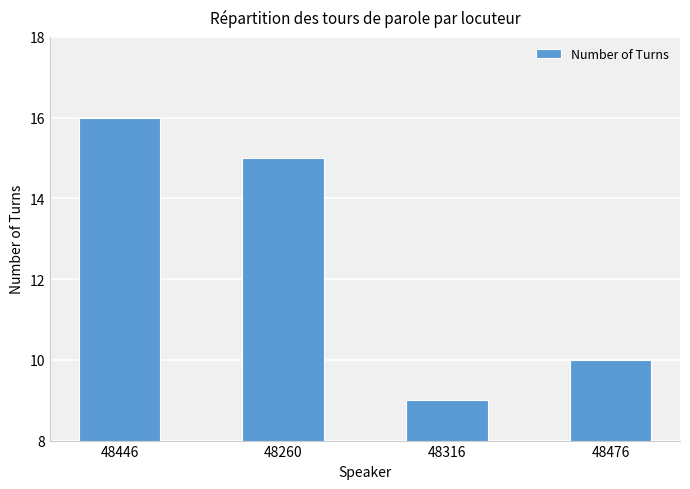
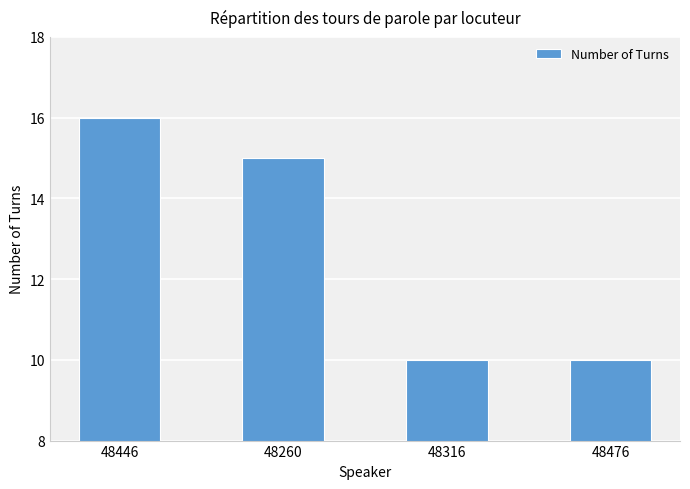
48316: 9 -> 10
